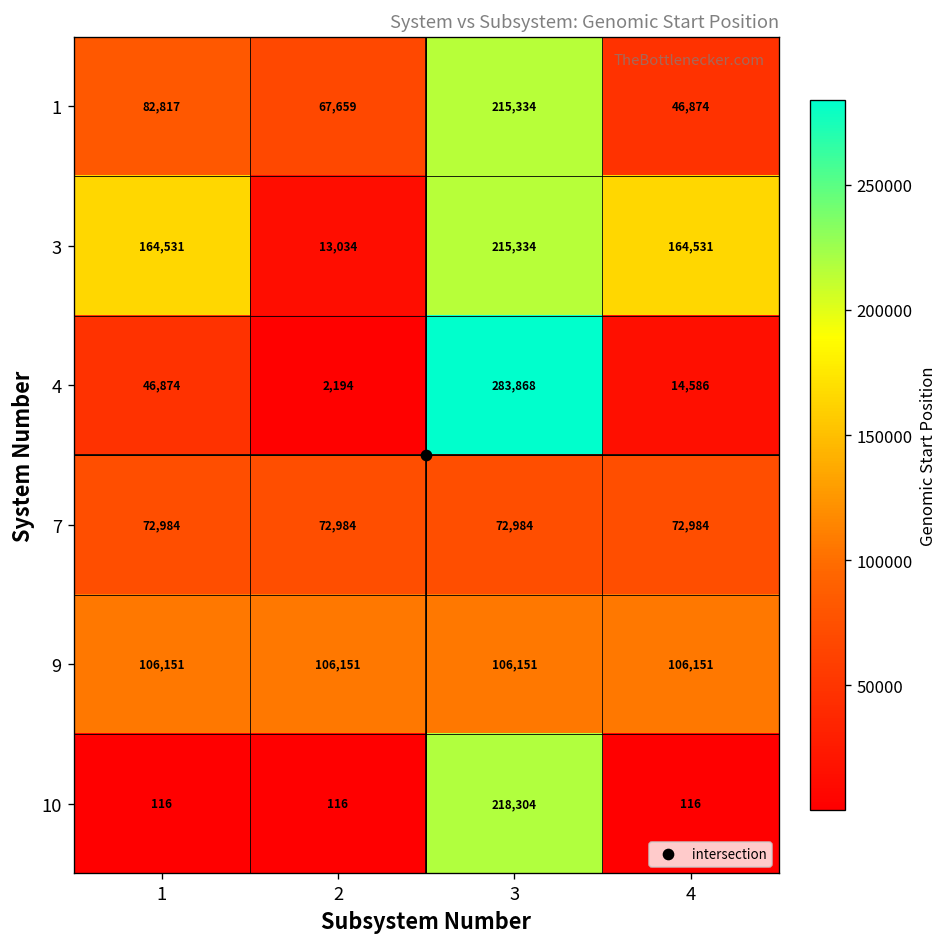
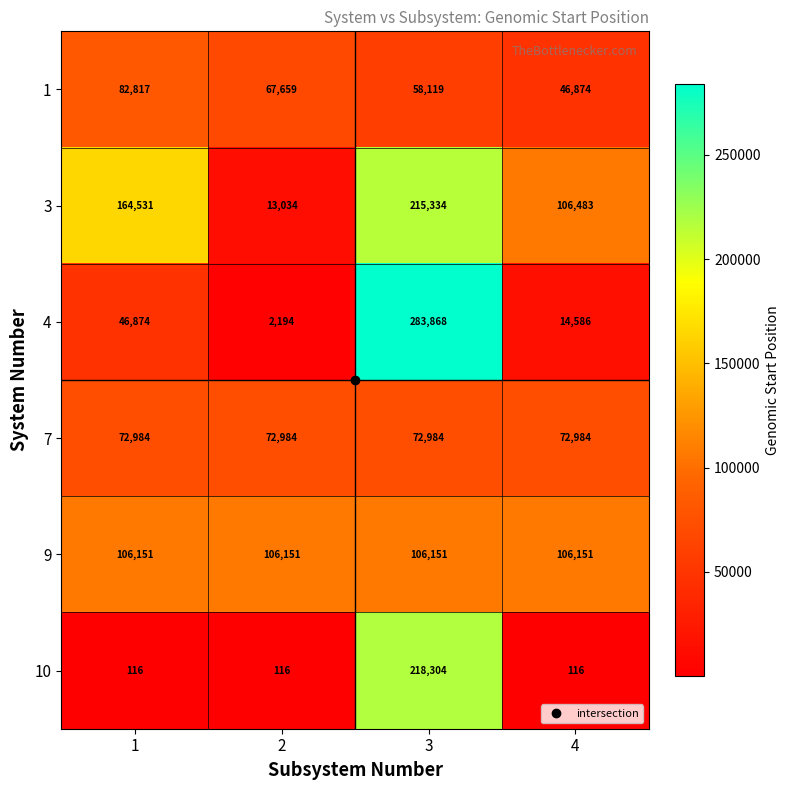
1, 3: 215,334 -> 58,119
3, 4: 164,531 -> 106,483
